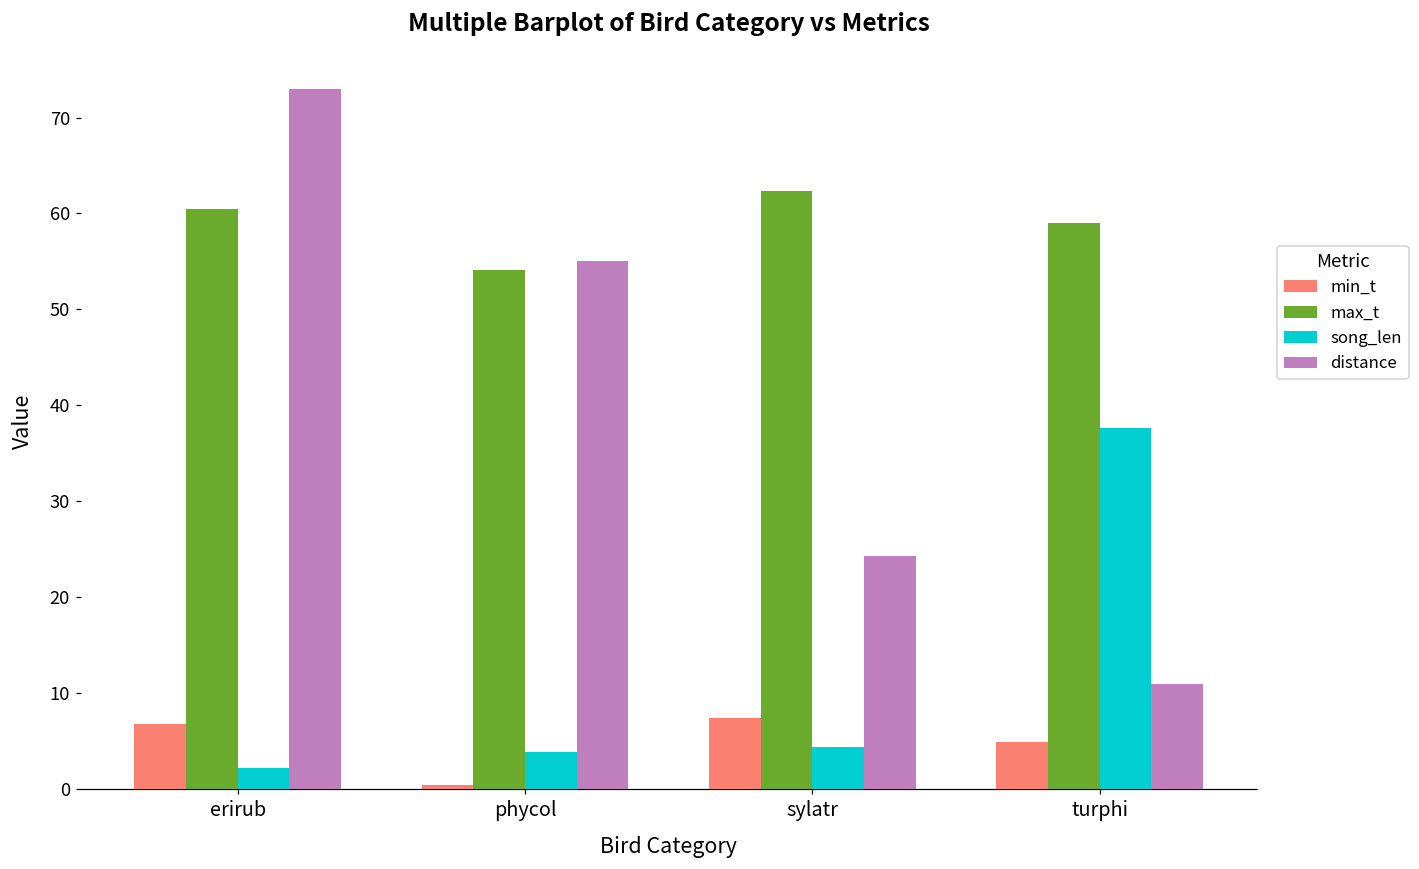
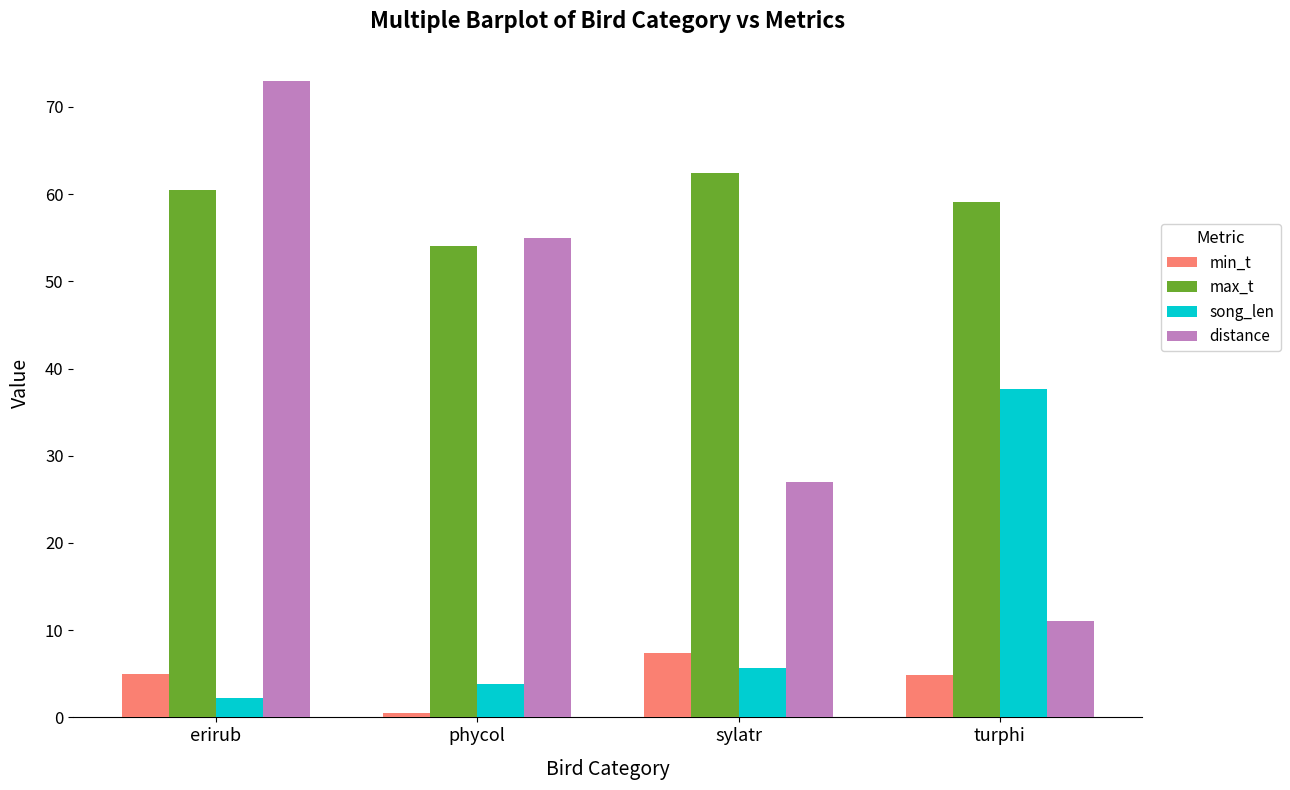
min_t, erirub: 7 -> 5
song_len, sylatr: 4 -> 6
distance, sylatr: 24 -> 27
